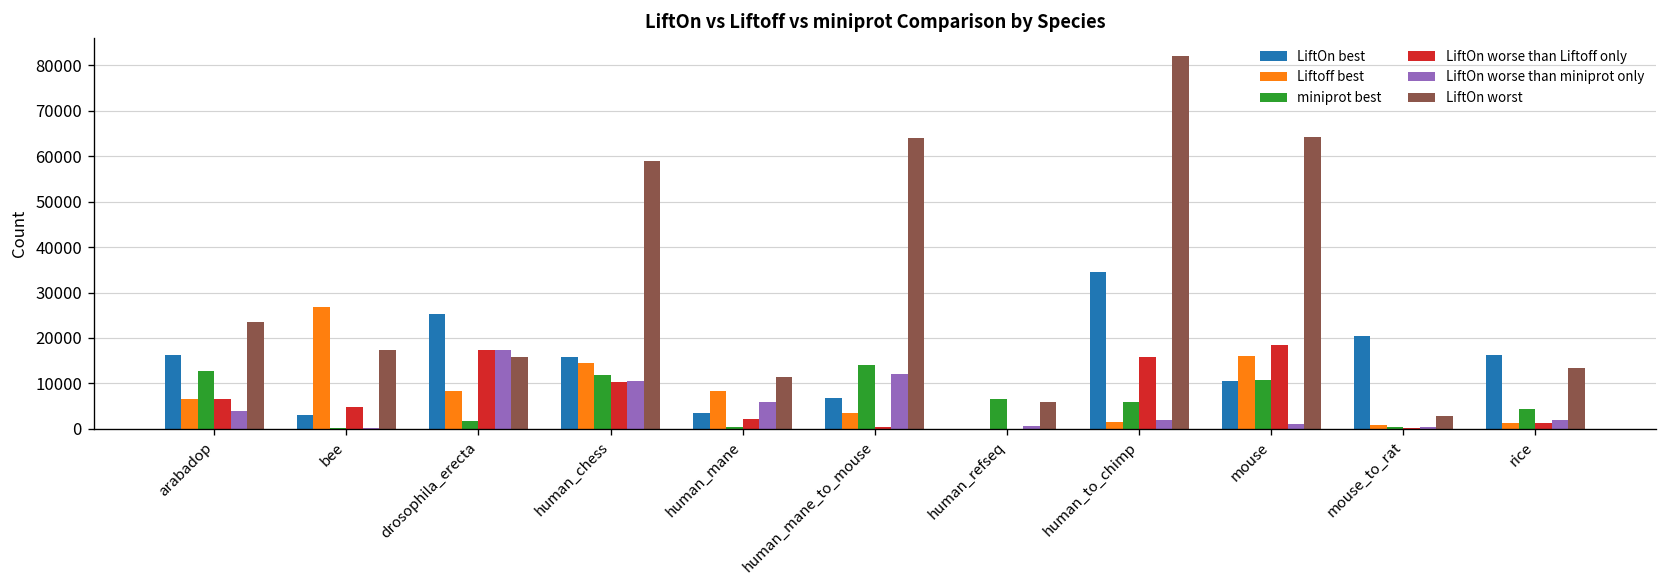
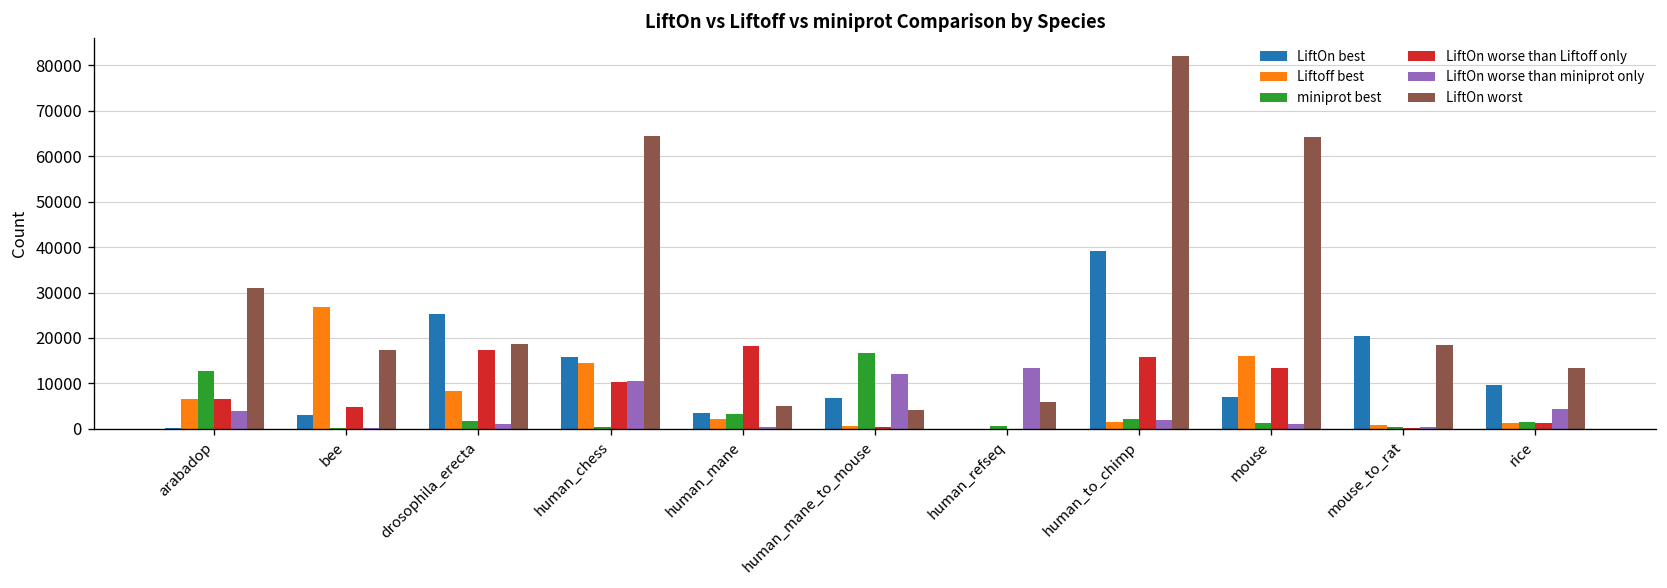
LiftOn best, arabadop: 16000 -> 0
LiftOn worst, arabadop: 23000 -> 31000
LiftOn worse than miniprot only, drosophila_erecta: 17000 -> 1000
LiftOn worst, drosophila_erecta: 16000 -> 19000
miniprot best, human_chess: 12000 -> 1000
LiftOn worst, human_chess: 59000 -> 64000
Liftoff best, human_mane: 8000 -> 2000
miniprot best, human_mane: 0 -> 3000
LiftOn worse than Liftoff only, human_mane: 2000 -> 18000
LiftOn worse than miniprot only, human_mane: 6000 -> 0
LiftOn worst, human_mane: 11000 -> 5000
Liftoff best, human_mane_to_mouse: 3000 -> 1000
miniprot best, human_mane_to_mouse: 14000 -> 17000
LiftOn worst, human_mane_to_mouse: 64000 -> 4000
miniprot best, human_refseq: 7000 -> 1000
LiftOn worse than miniprot only, human_refseq: 1000 -> 13000
LiftOn best, human_to_chimp: 35000 -> 39000
miniprot best, human_to_chimp: 6000 -> 2000
LiftOn best, mouse: 10000 -> 7000
miniprot best, mouse: 11000 -> 1000
LiftOn worse than Liftoff only, mouse: 18000 -> 13000
LiftOn worst, mouse_to_rat: 3000 -> 19000
LiftOn best, rice: 16000 -> 10000
miniprot best, rice: 4000 -> 1000
LiftOn worse than miniprot only, rice: 2000 -> 4000
